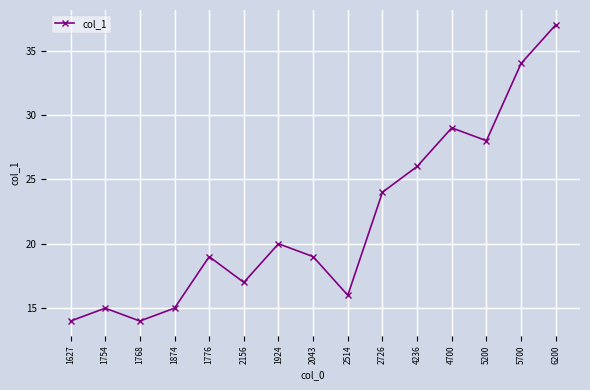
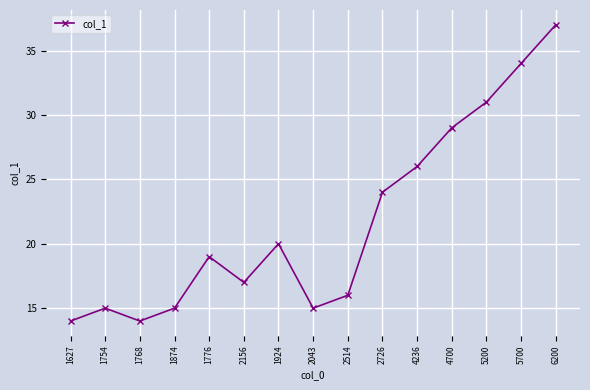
2043: 19 -> 15
5200: 28 -> 31
